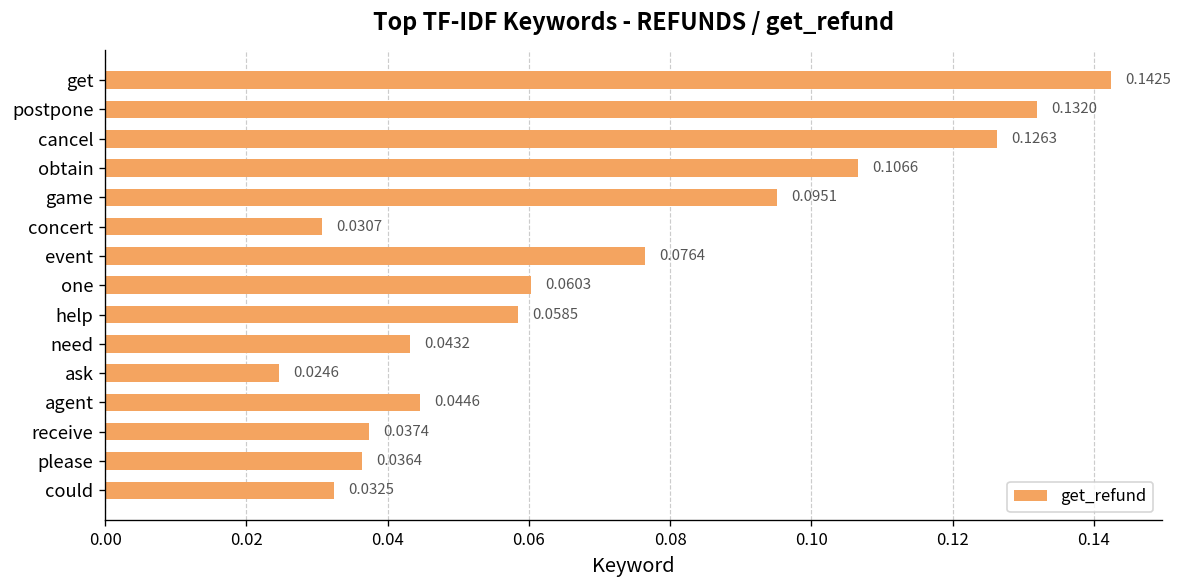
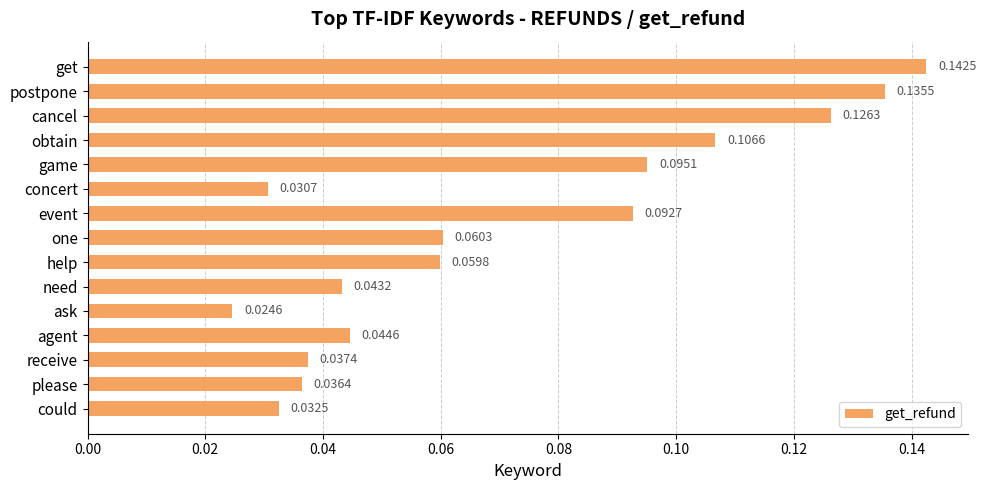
postpone: 0.1320 -> 0.1355
event: 0.0764 -> 0.0927
help: 0.0585 -> 0.0598
